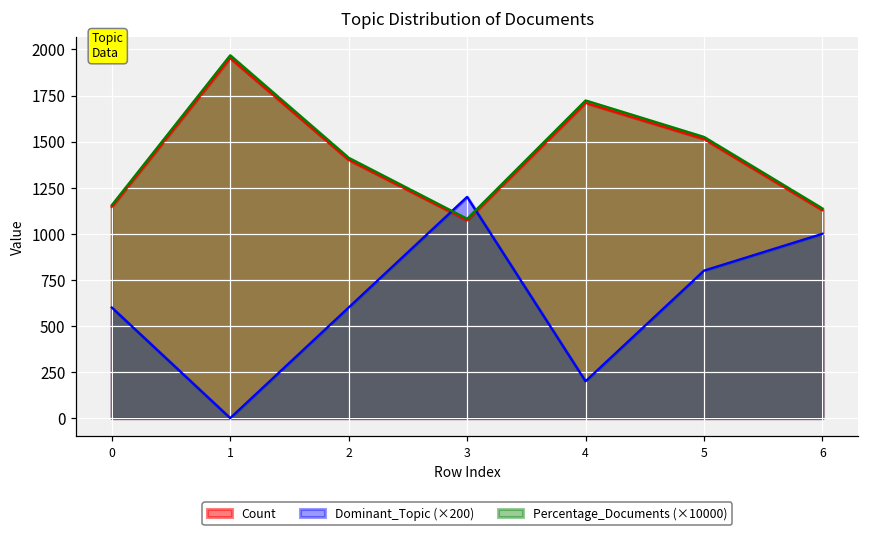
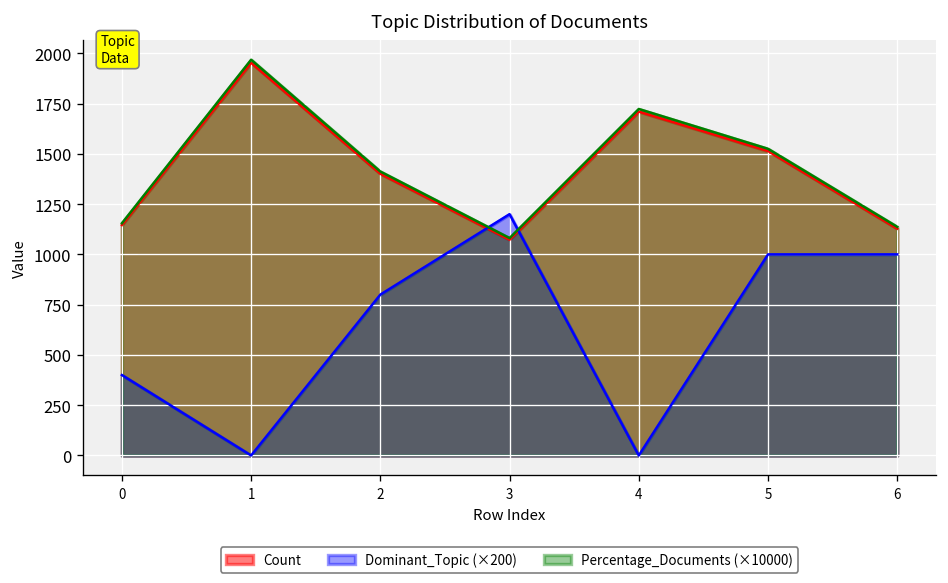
Dominant_Topic (×200), 0: 600 -> 400
Dominant_Topic (×200), 2: 600 -> 800
Dominant_Topic (×200), 4: 200 -> 0
Dominant_Topic (×200), 5: 800 -> 1000
